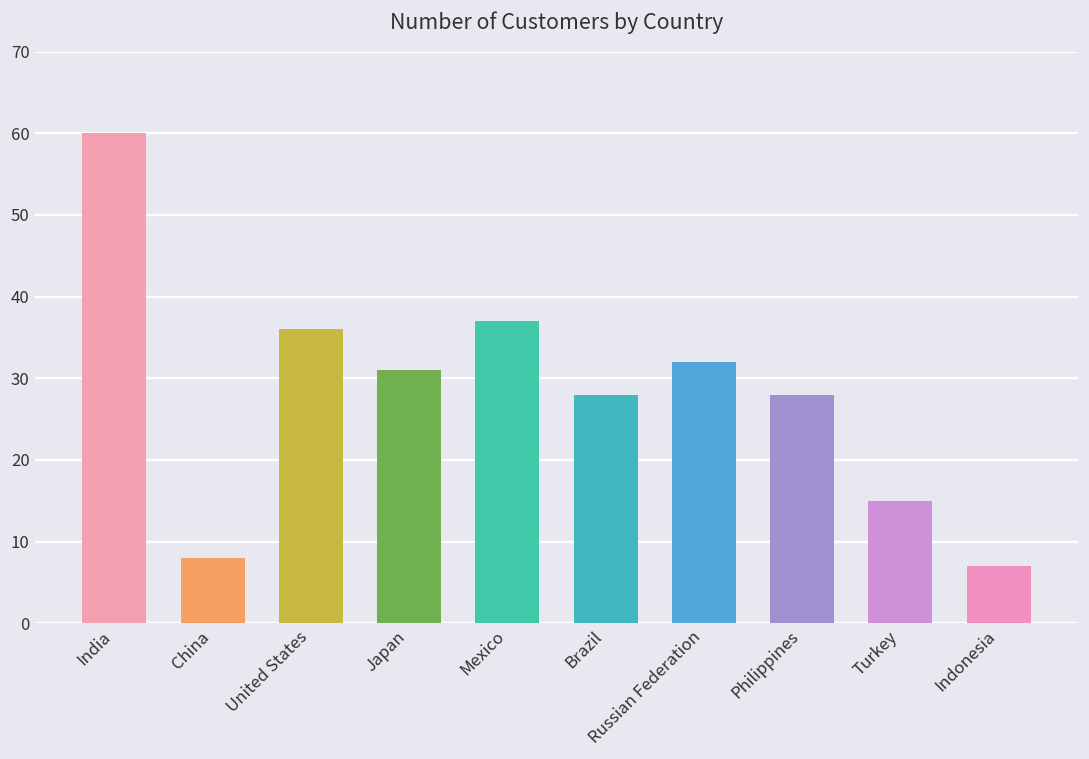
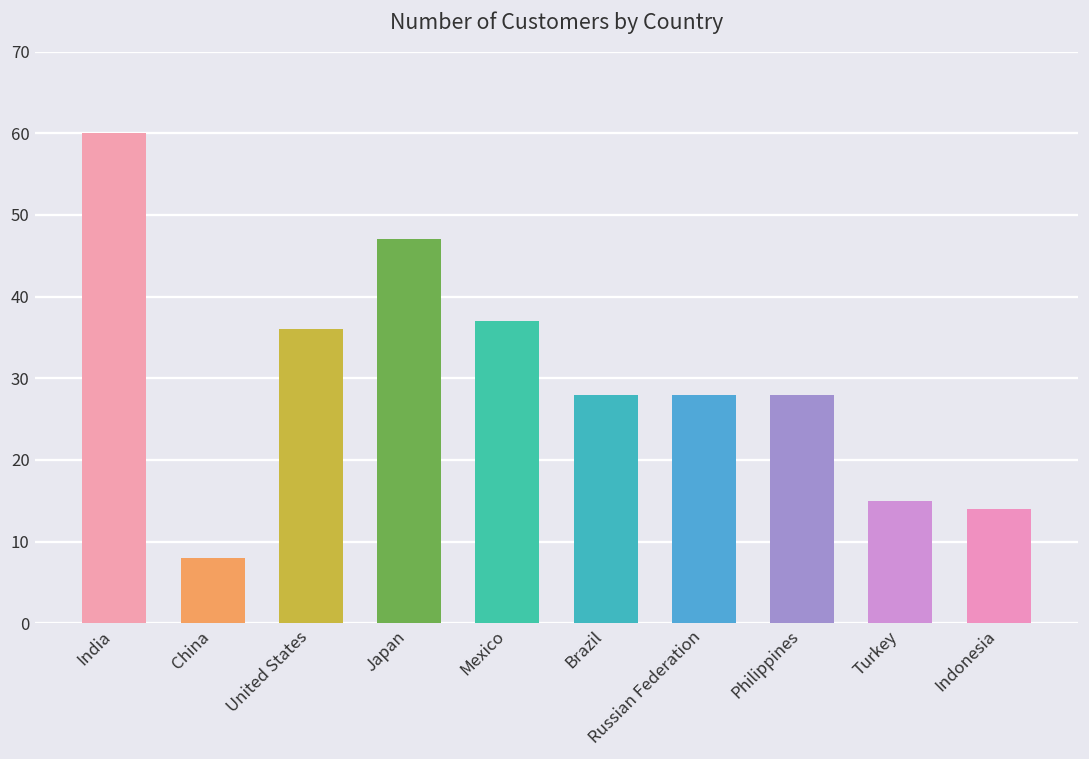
Japan: 31 -> 47
Russian Federation: 32 -> 28
Indonesia: 7 -> 14
